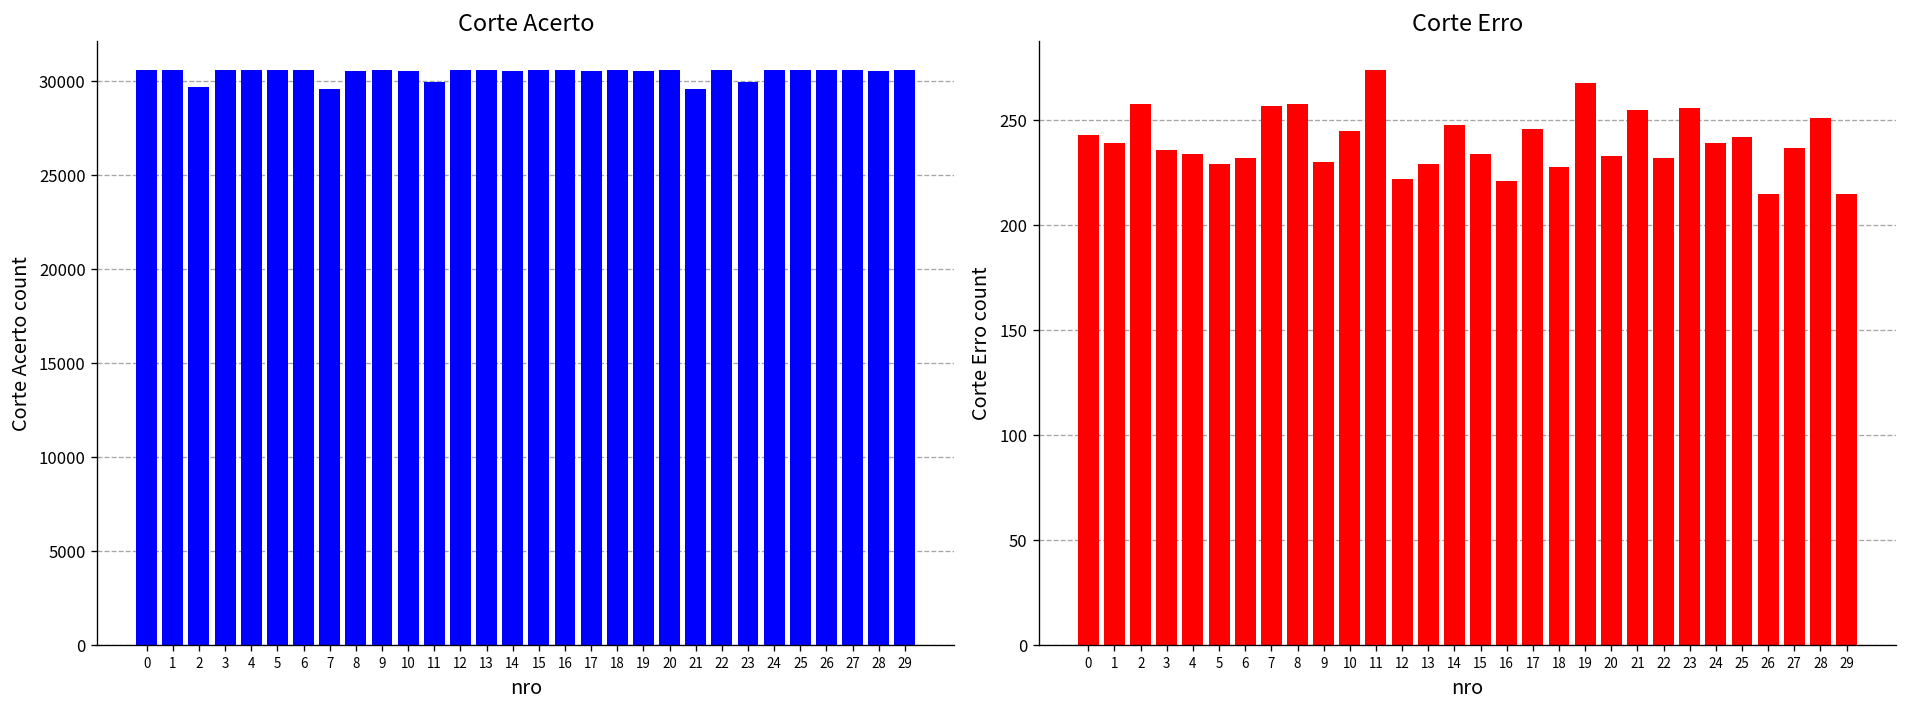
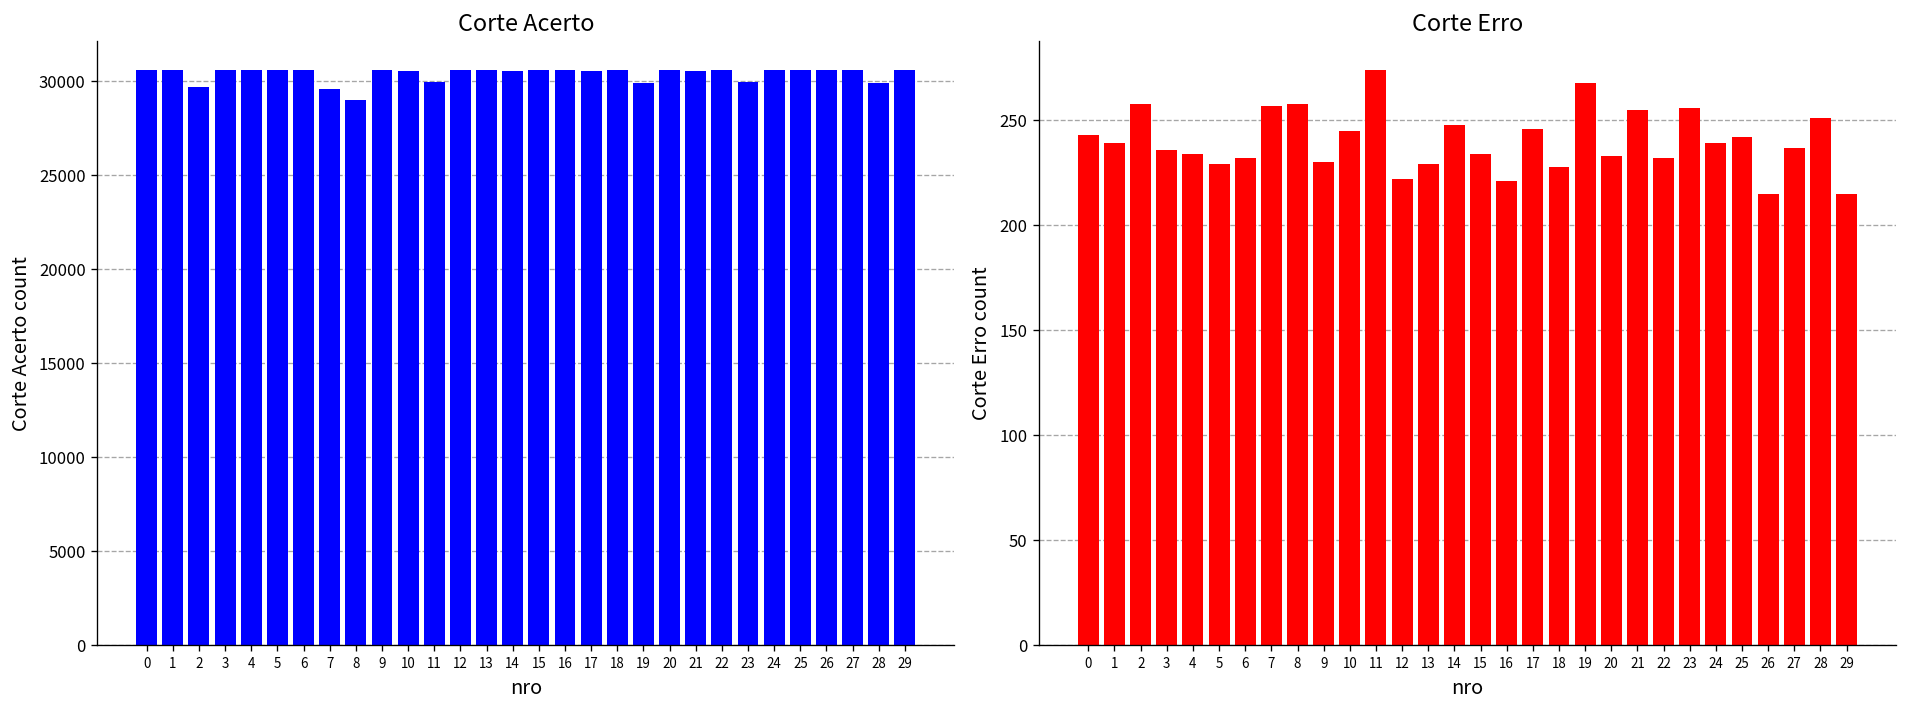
Corte Acerto, 8: 30600 -> 29000
Corte Acerto, 19: 30600 -> 29900
Corte Acerto, 21: 29600 -> 30600
Corte Acerto, 28: 30600 -> 29900
